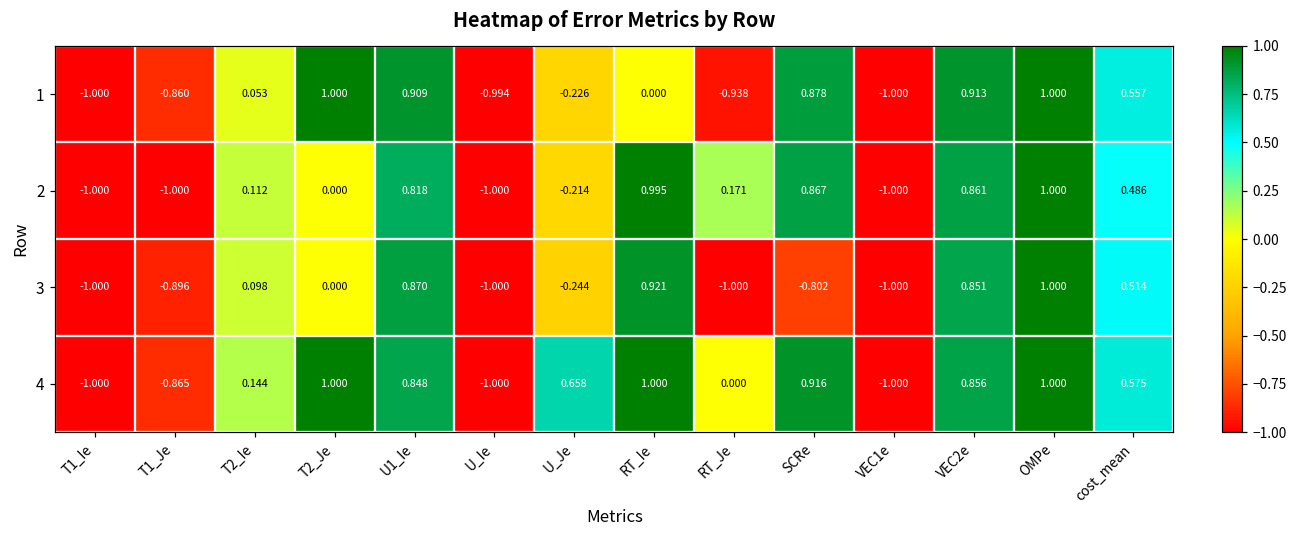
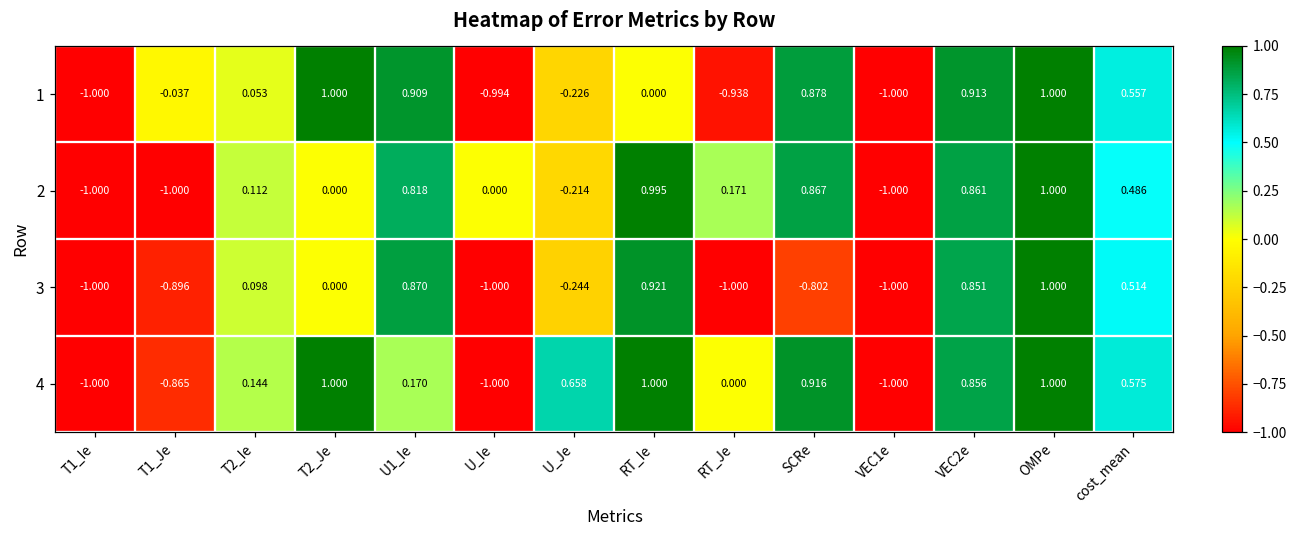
1, T1_Je: -0.860 -> -0.037
2, U_Ie: -1.000 -> 0.000
4, U1_Ie: 0.848 -> 0.170
